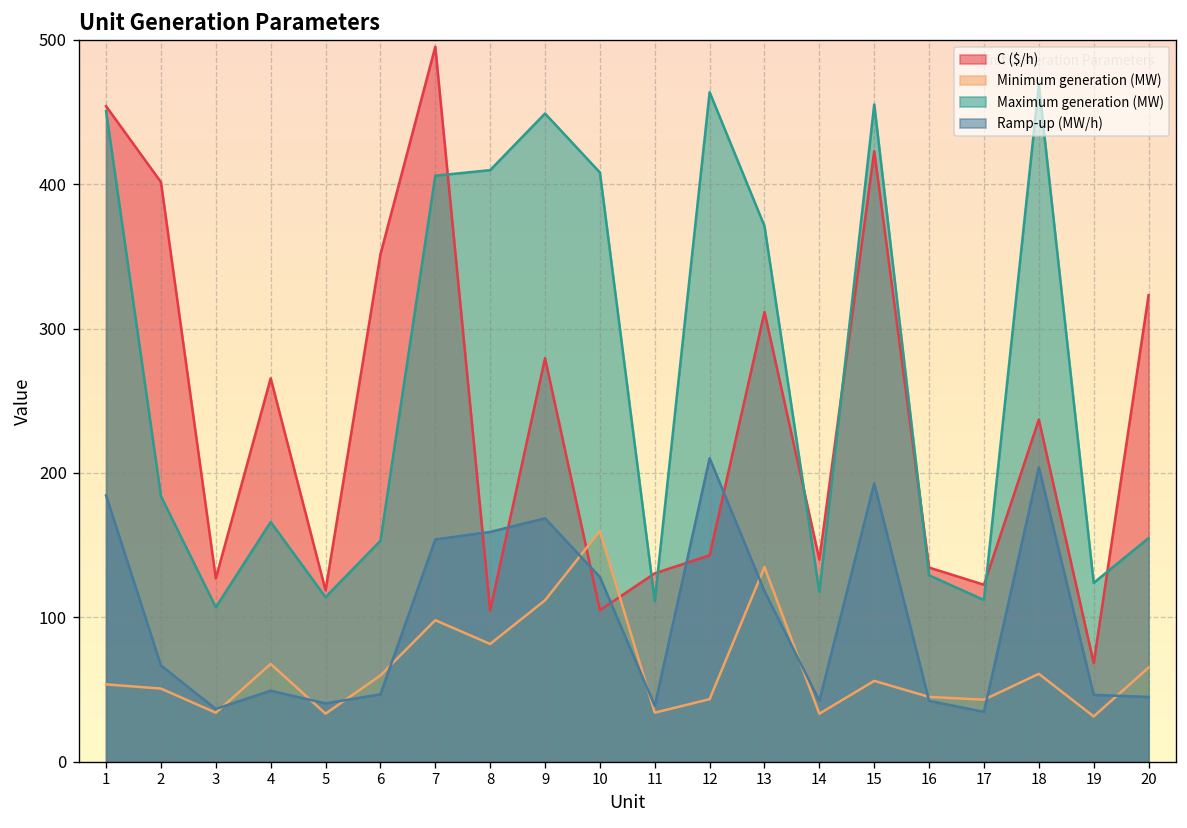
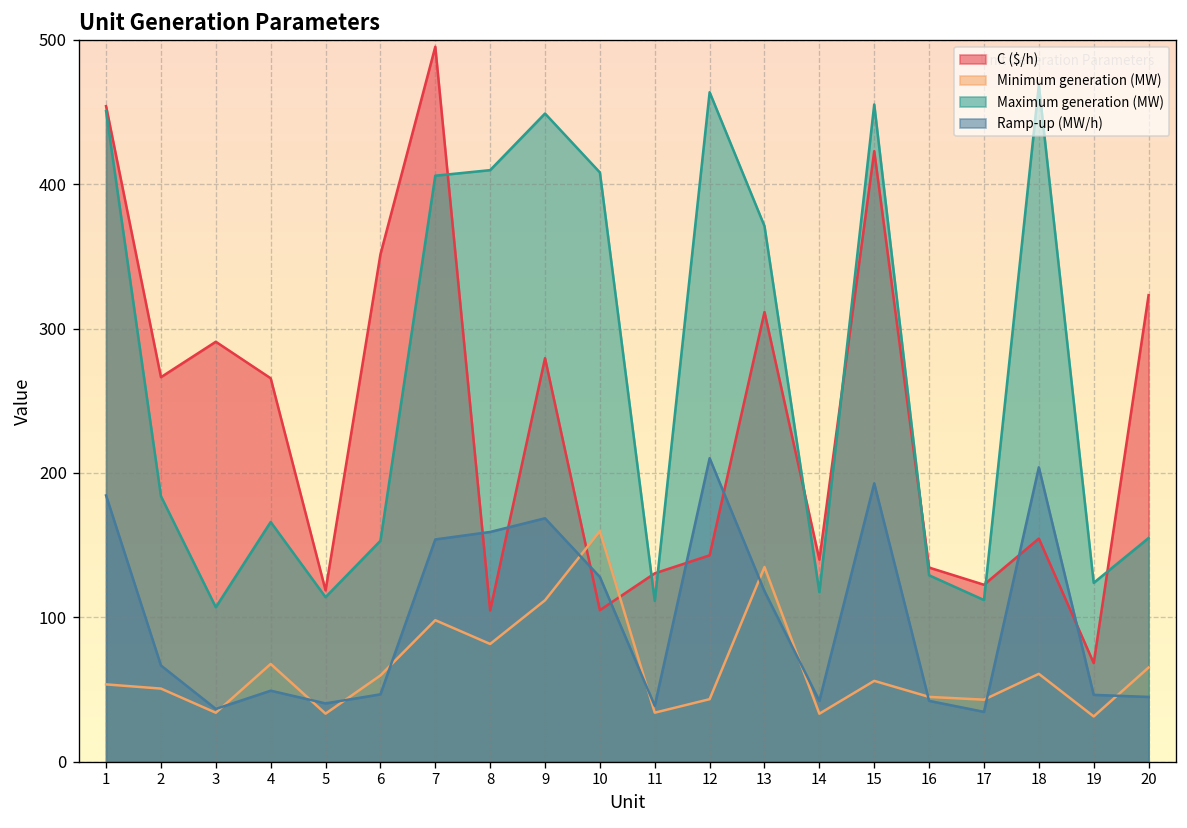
C ($/h), 2: 402 -> 266
C ($/h), 3: 127 -> 291
C ($/h), 18: 237 -> 155
